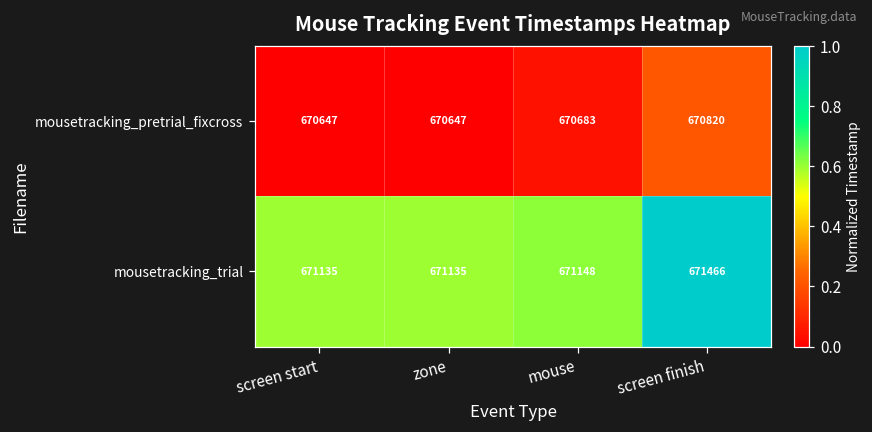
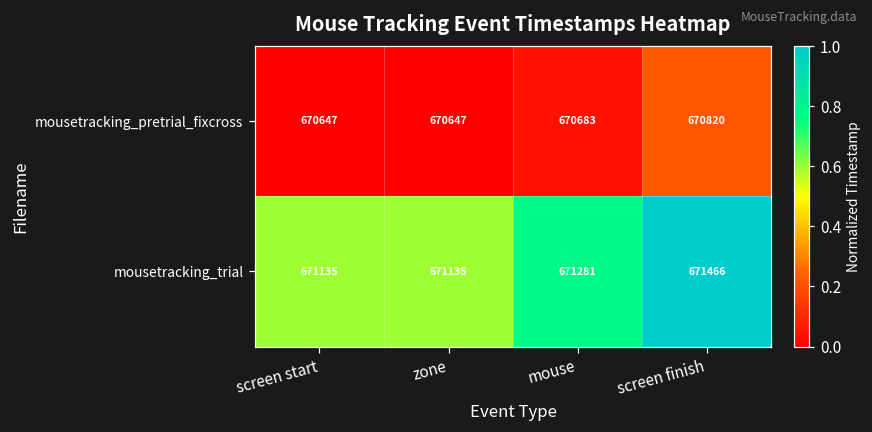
mousetracking_trial, mouse: 671148 -> 671281
